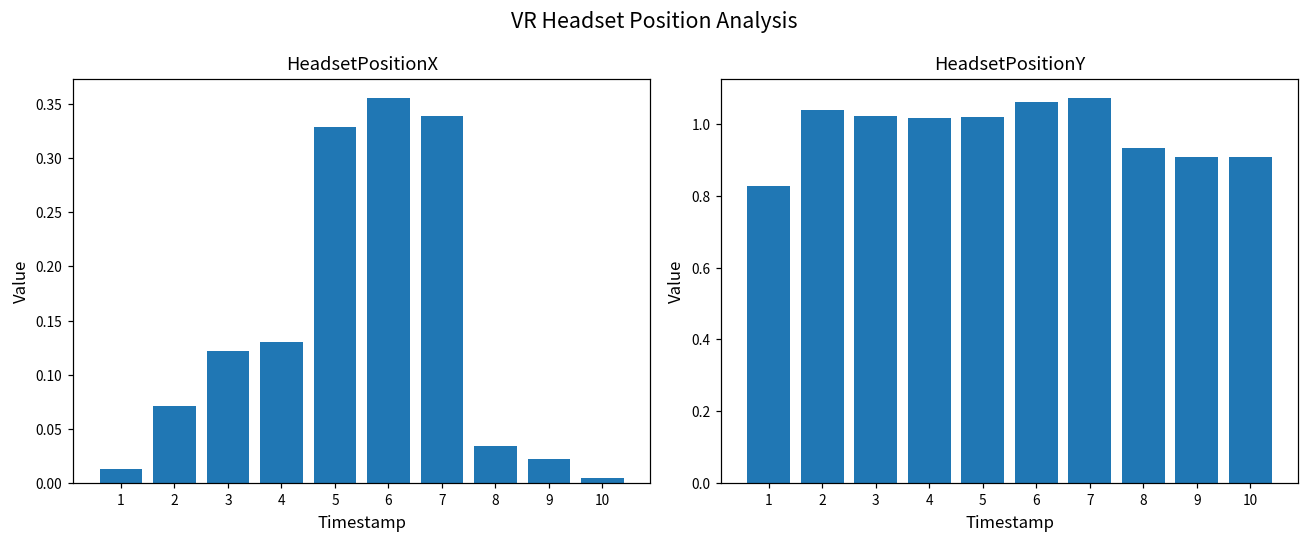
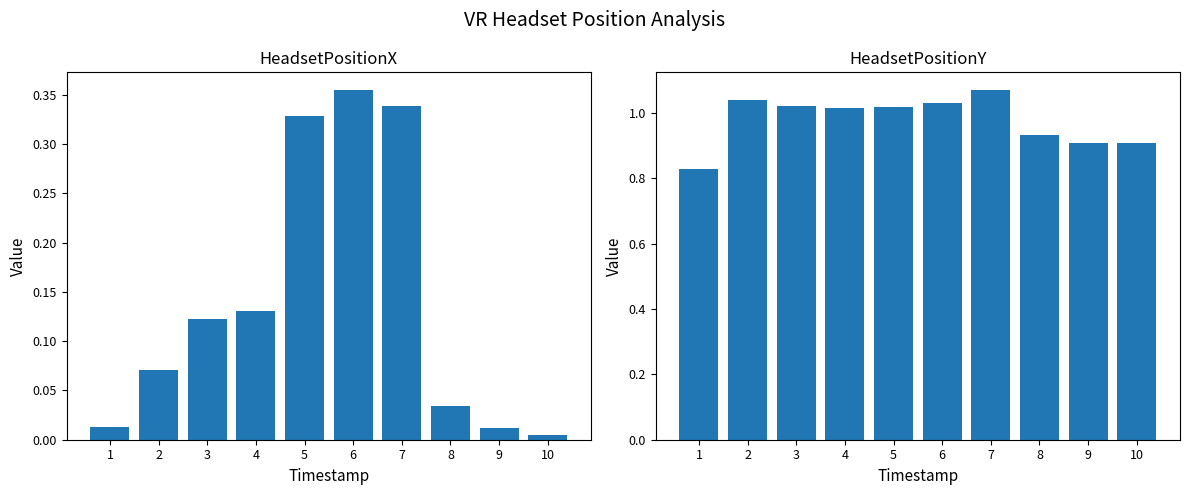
HeadsetPositionX, 9: 0.02 -> 0.01
HeadsetPositionY, 6: 1.06 -> 1.03
